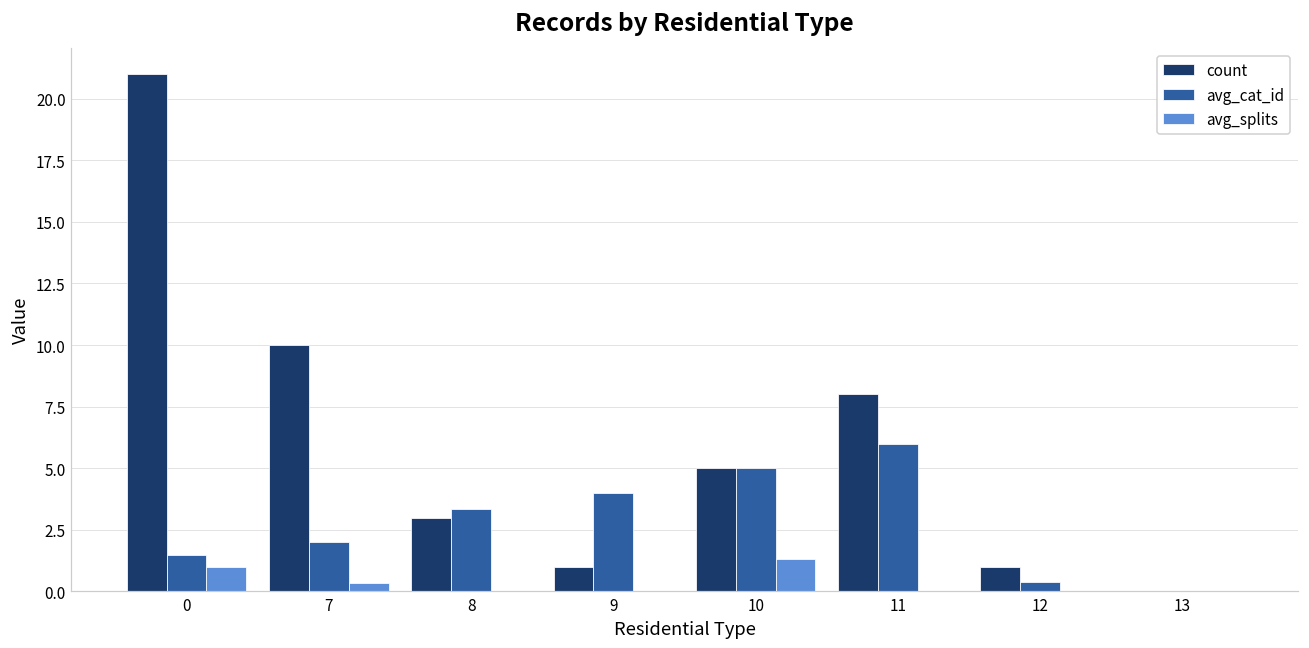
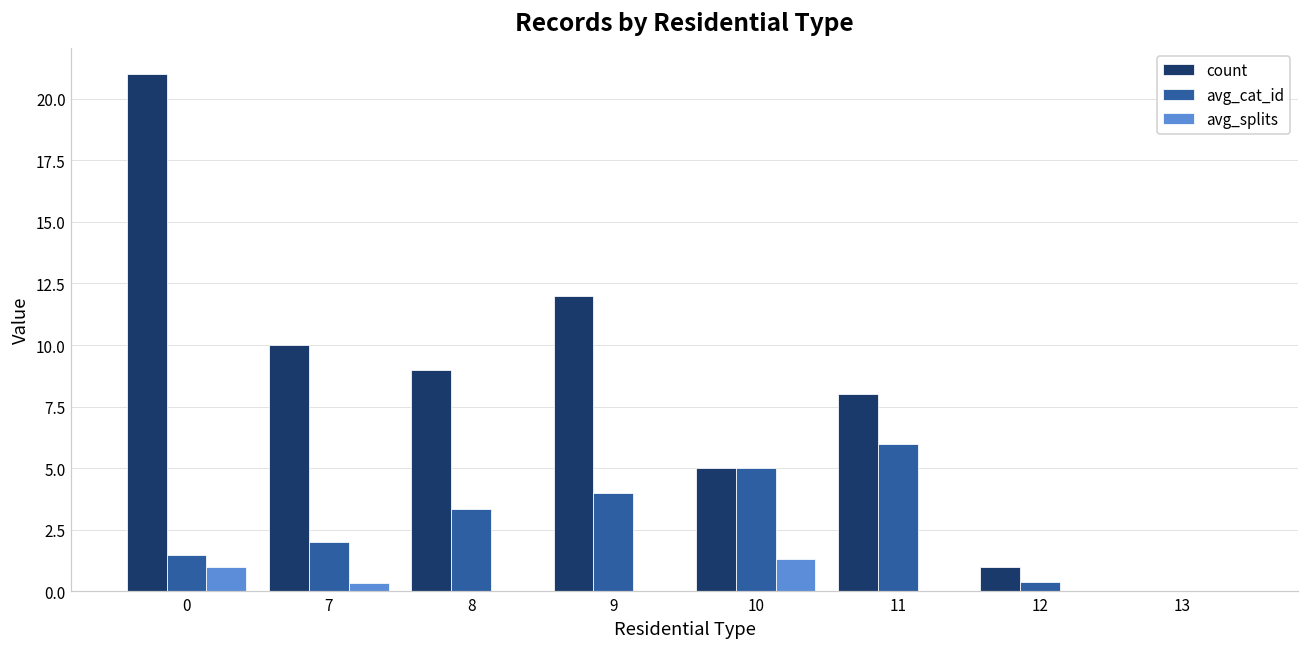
count, 8: 3 -> 9
count, 9: 1 -> 12
